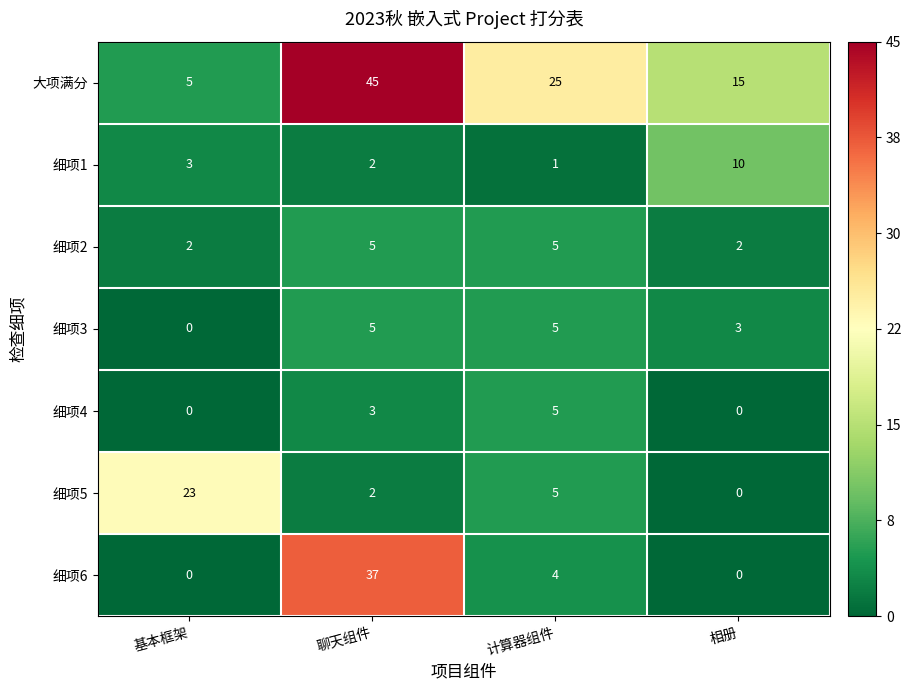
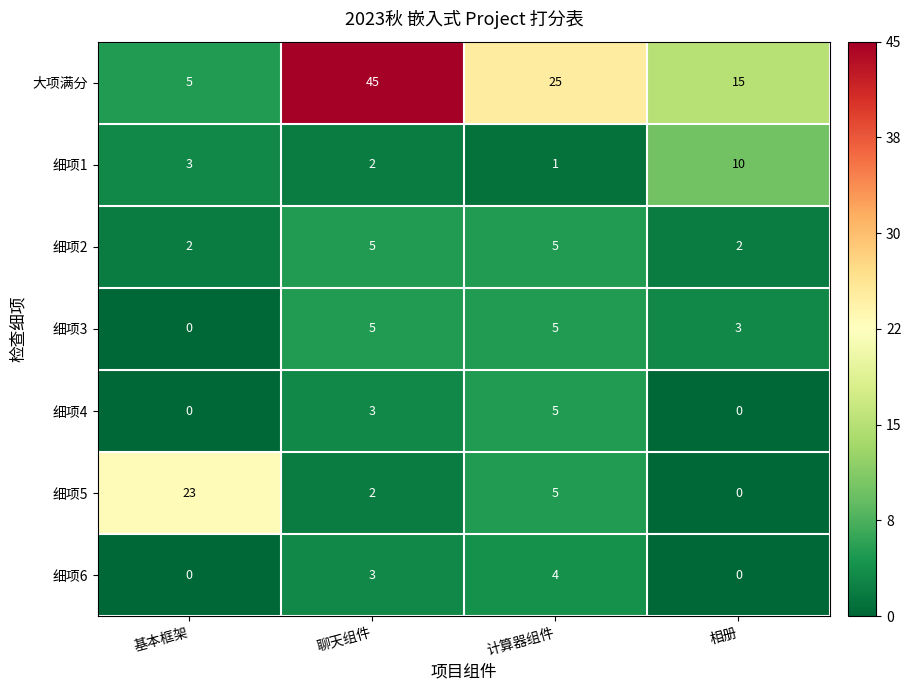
细项6, 聊天组件: 37 -> 3
